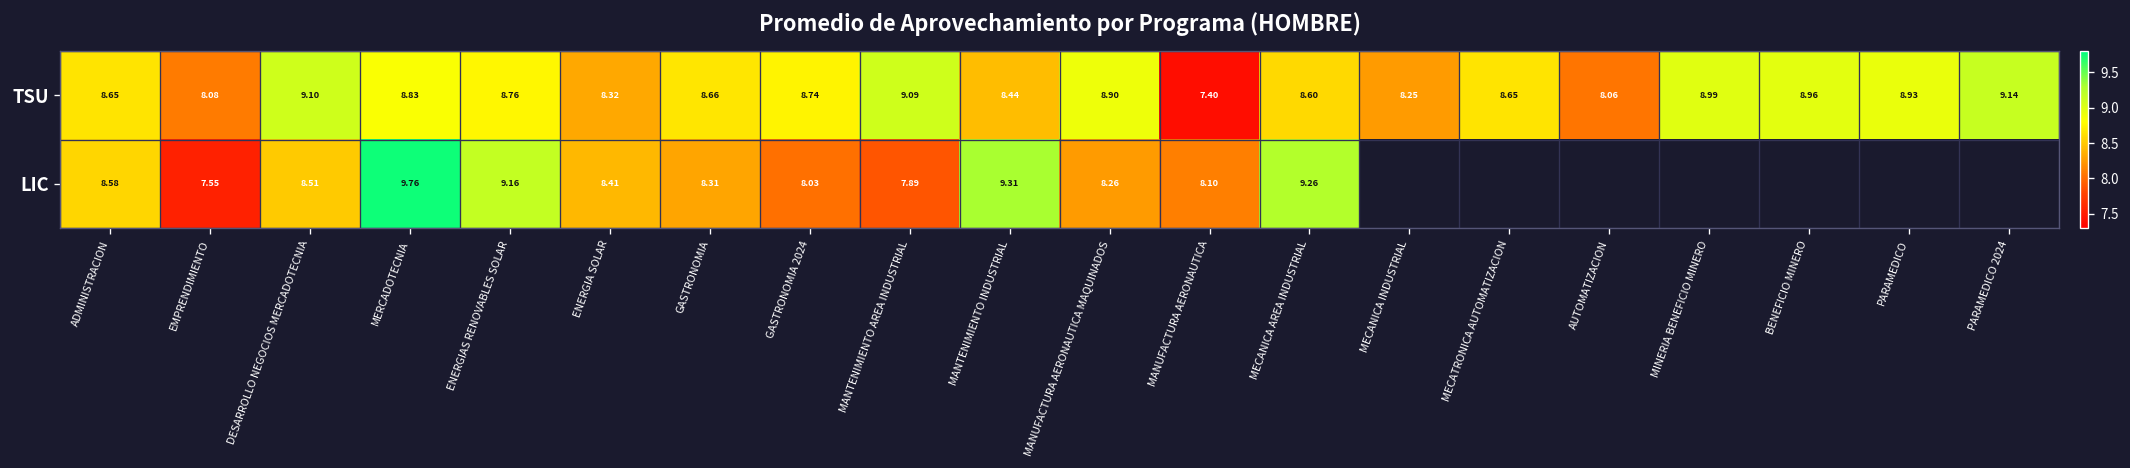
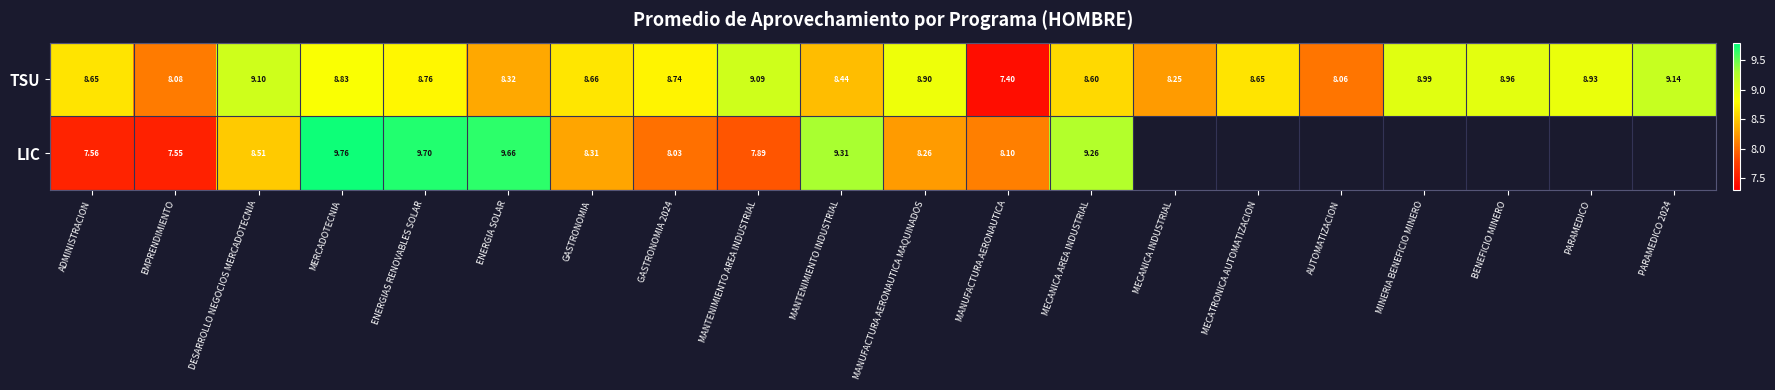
LIC, ADMINISTRACION: 8.58 -> 7.56
LIC, ENERGIAS RENOVABLES SOLAR: 9.16 -> 9.70
LIC, ENERGIA SOLAR: 8.41 -> 9.66
